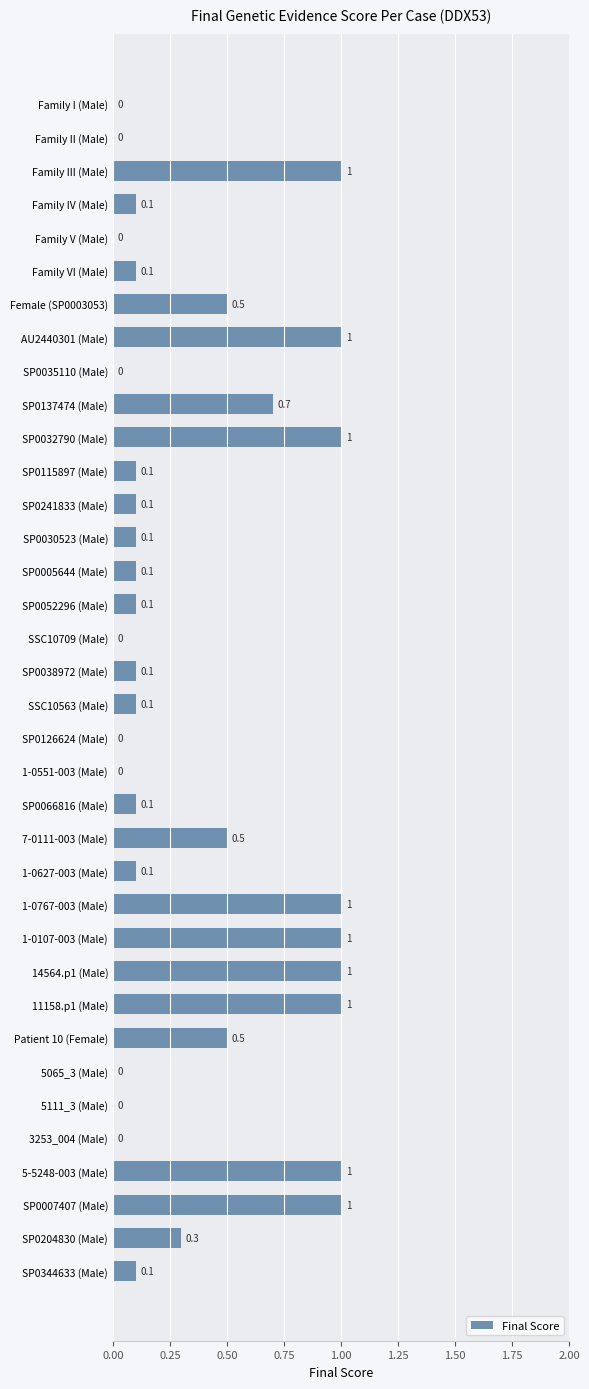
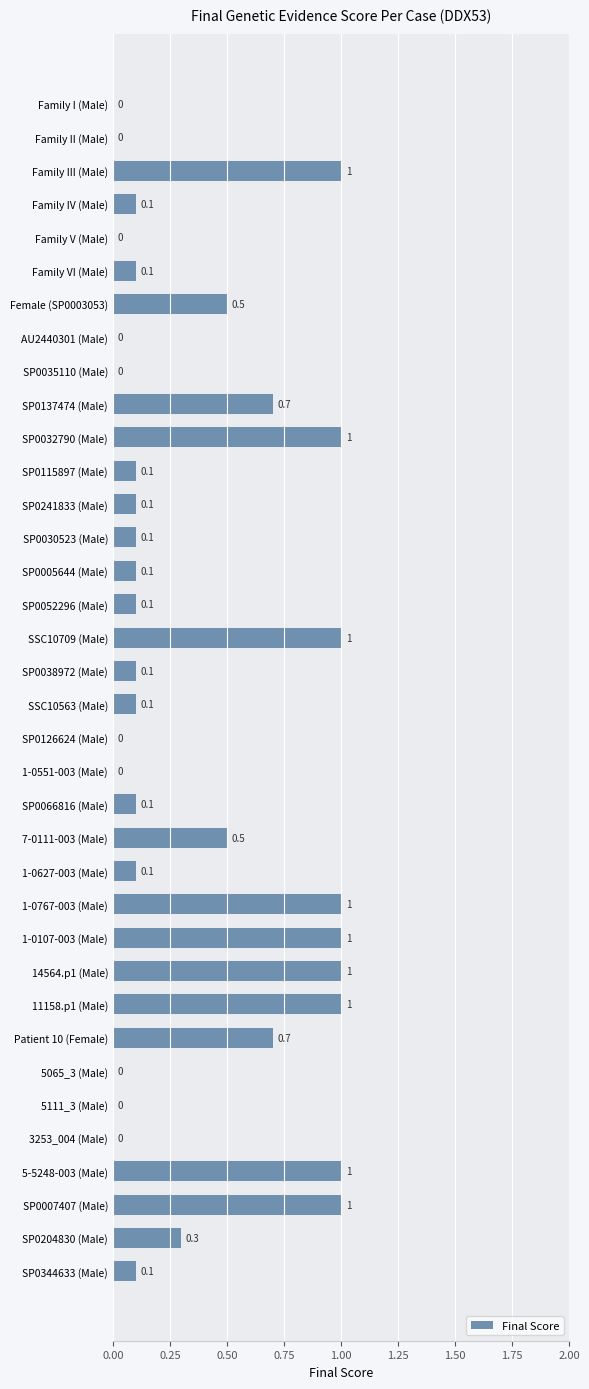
AU2440301 (Male): 1 -> 0
SSC10709 (Male): 0 -> 1
Patient 10 (Female): 0.5 -> 0.7
